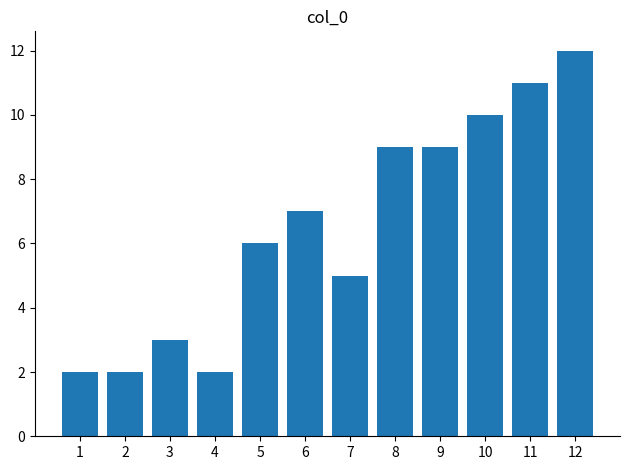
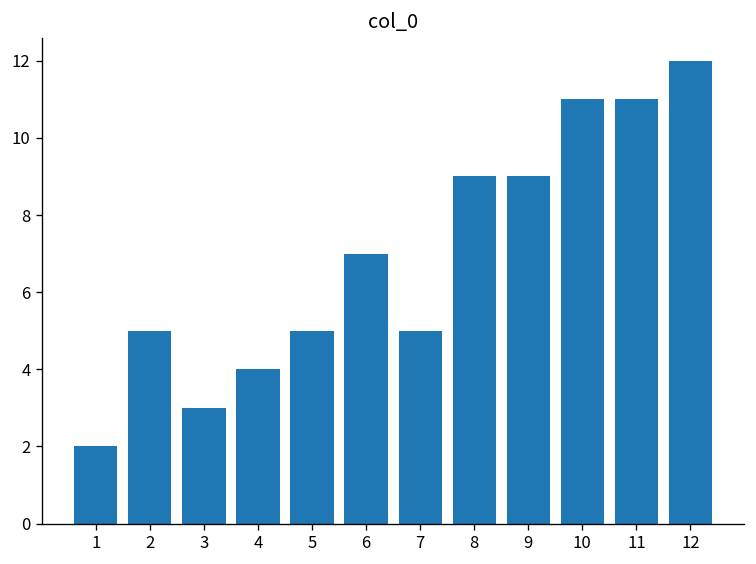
2: 2 -> 5
4: 2 -> 4
5: 6 -> 5
10: 10 -> 11
